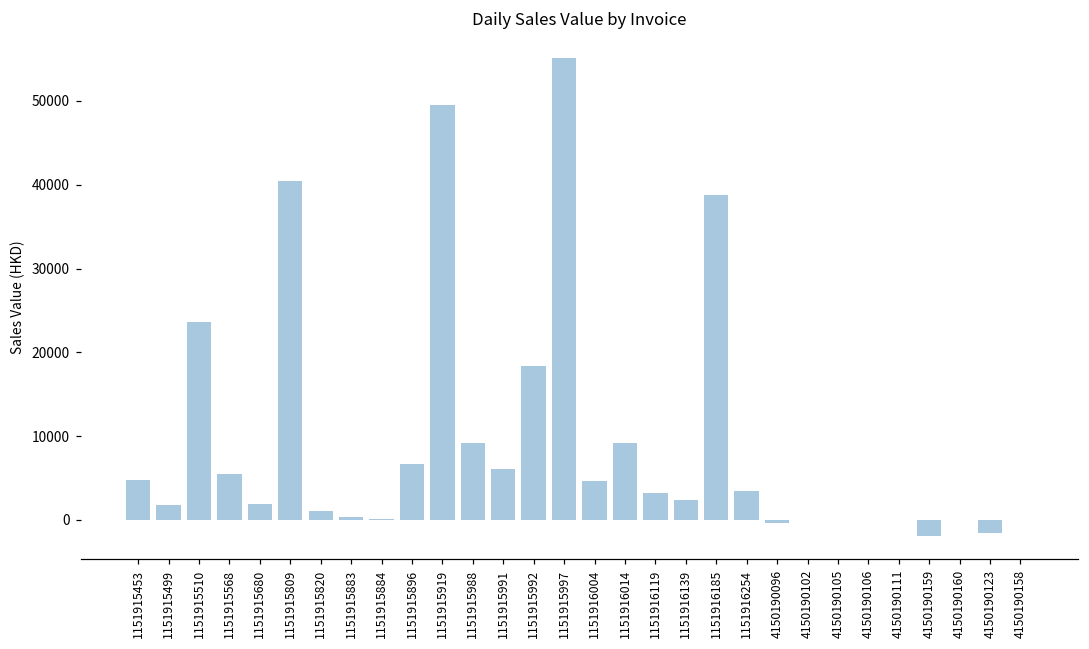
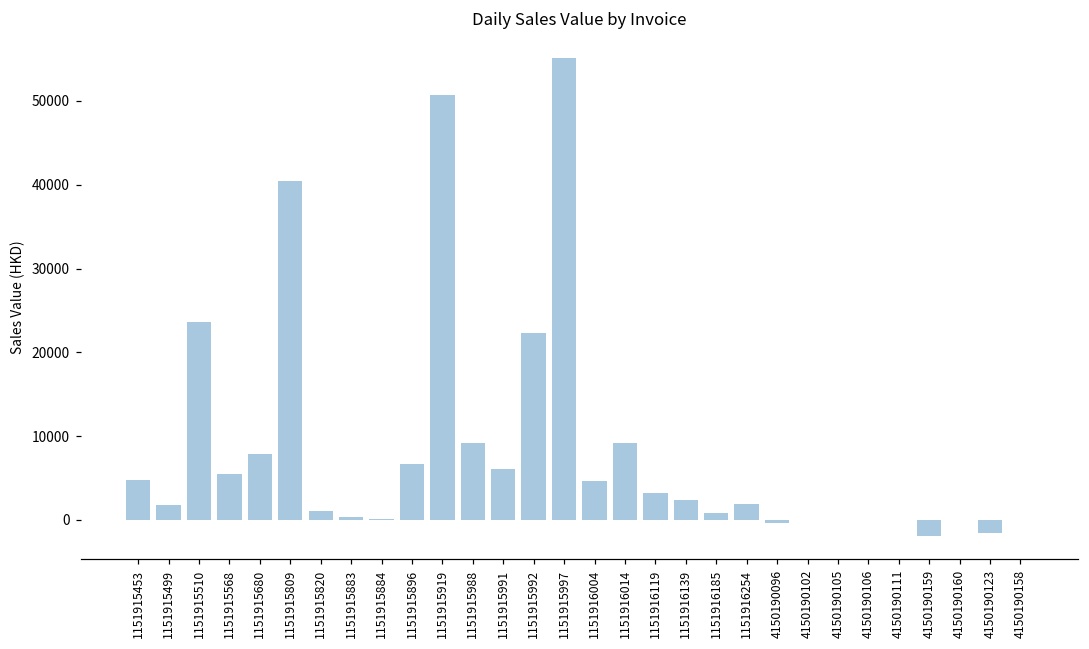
1151915680: 2000 -> 8000
1151915919: 50000 -> 51000
1151915992: 18000 -> 22000
1151916185: 39000 -> 1000
1151916254: 4000 -> 2000
